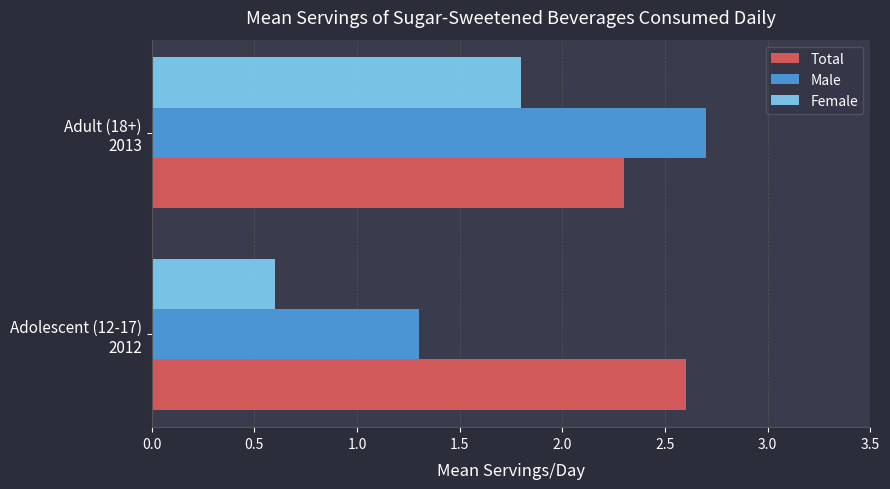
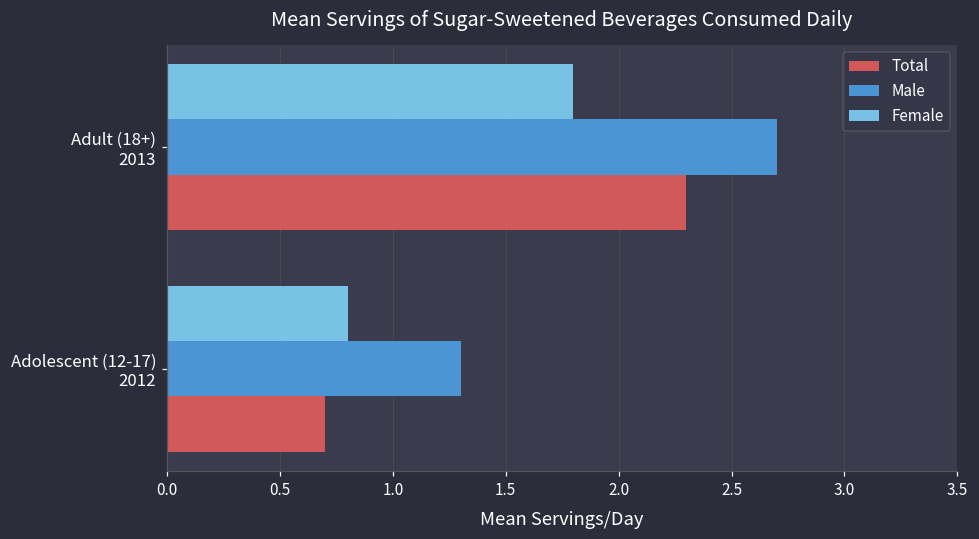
Female, Adolescent (12-17) 2012: 0.6 -> 0.8
Total, Adolescent (12-17) 2012: 2.6 -> 0.7
